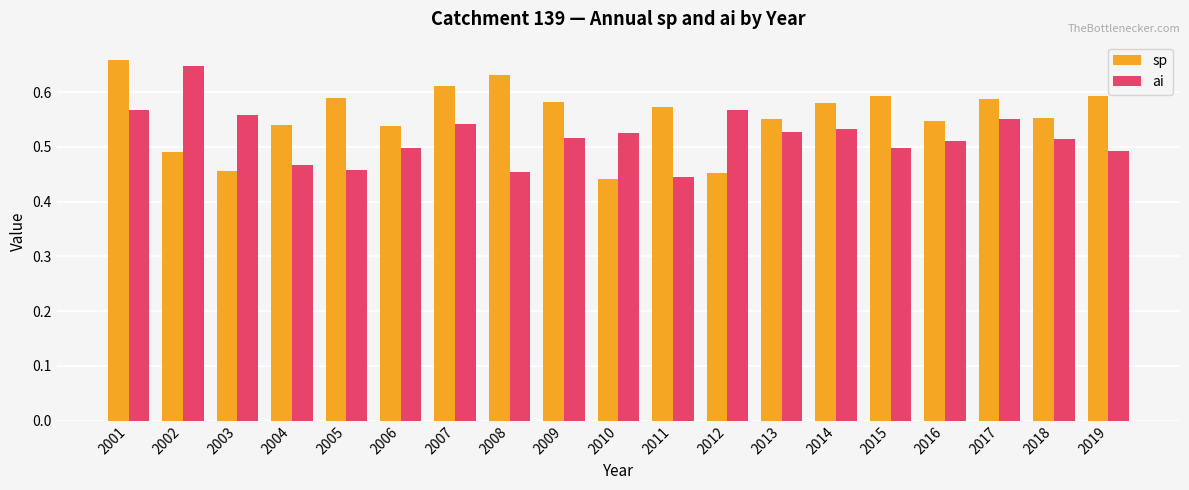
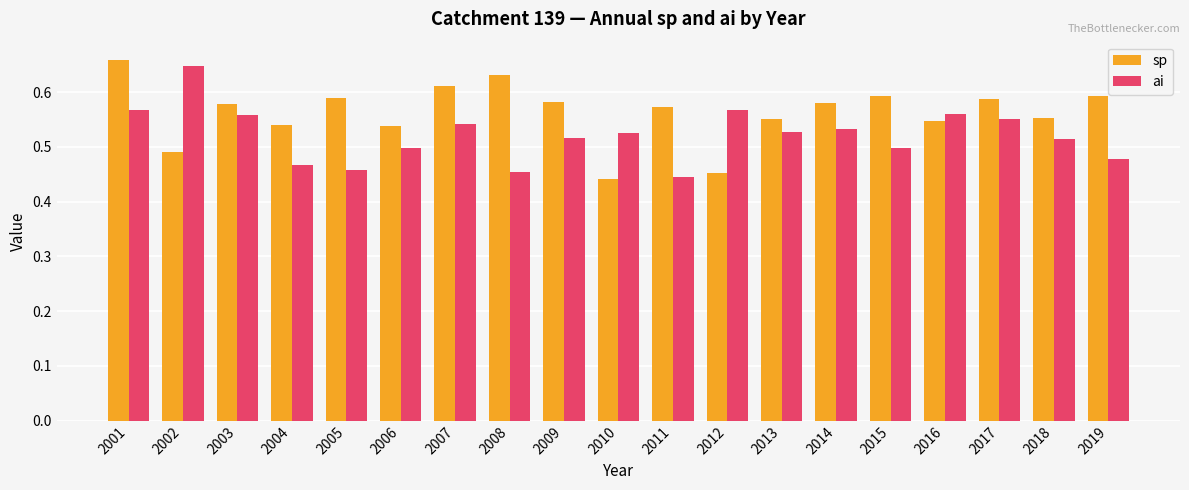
sp, 2003: 0.46 -> 0.58
ai, 2016: 0.51 -> 0.56
ai, 2019: 0.49 -> 0.48
